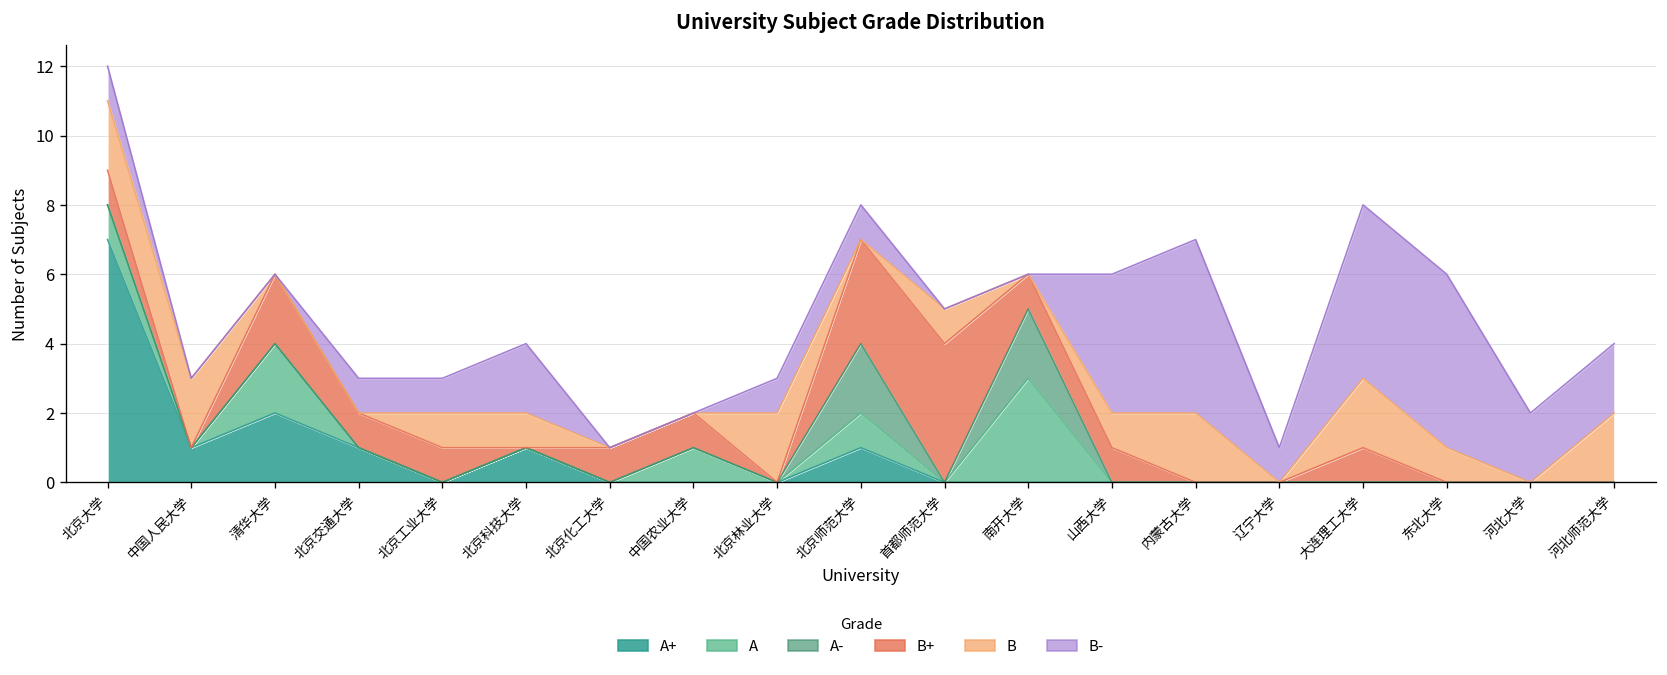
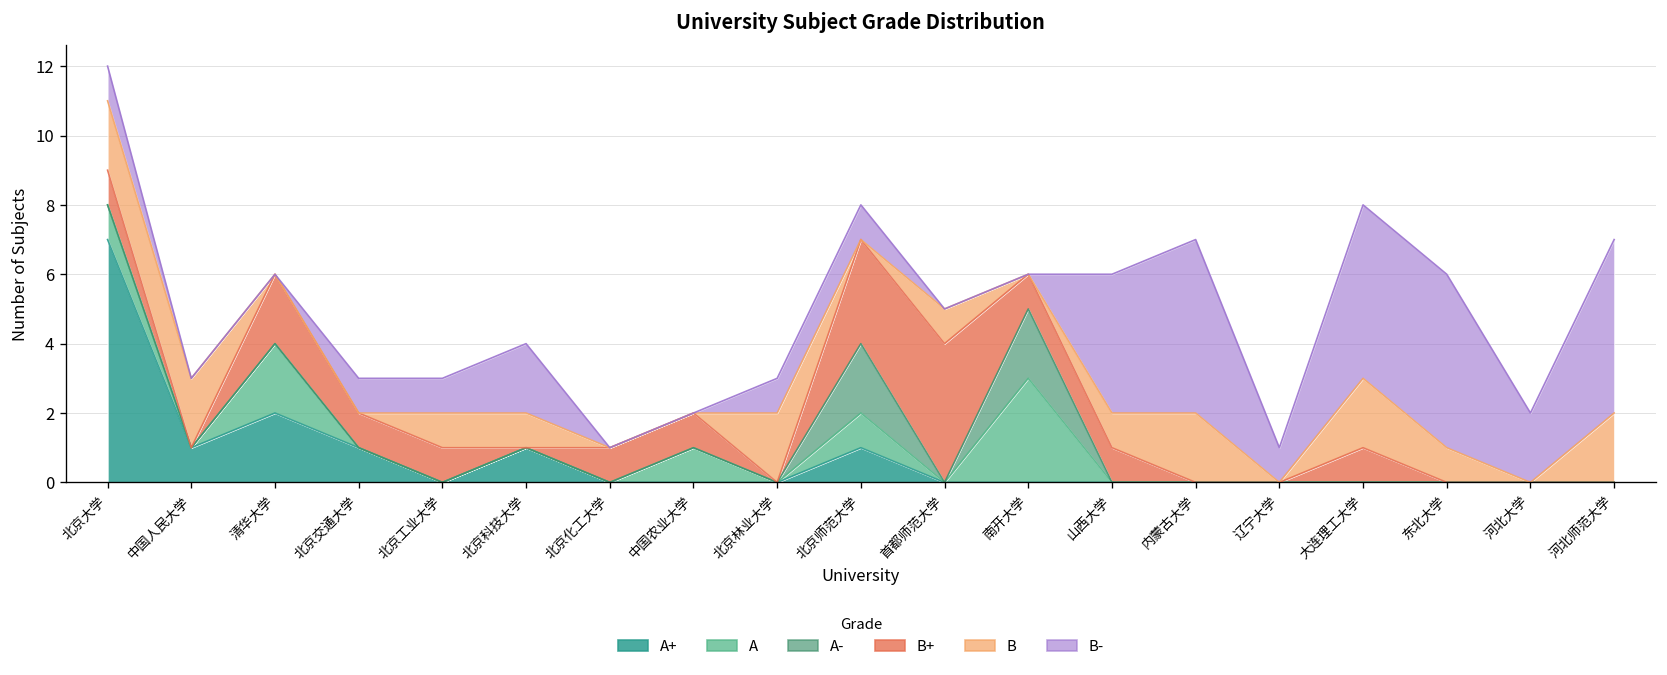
B-, 河北师范大学: 2 -> 5
